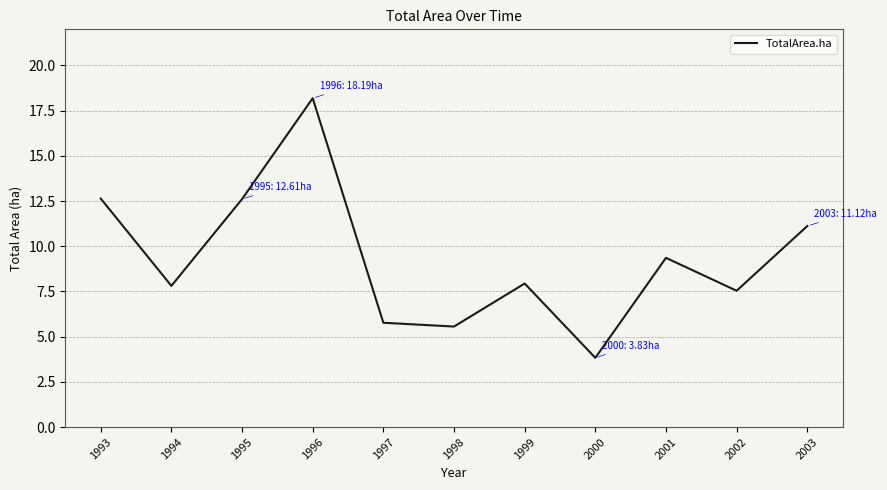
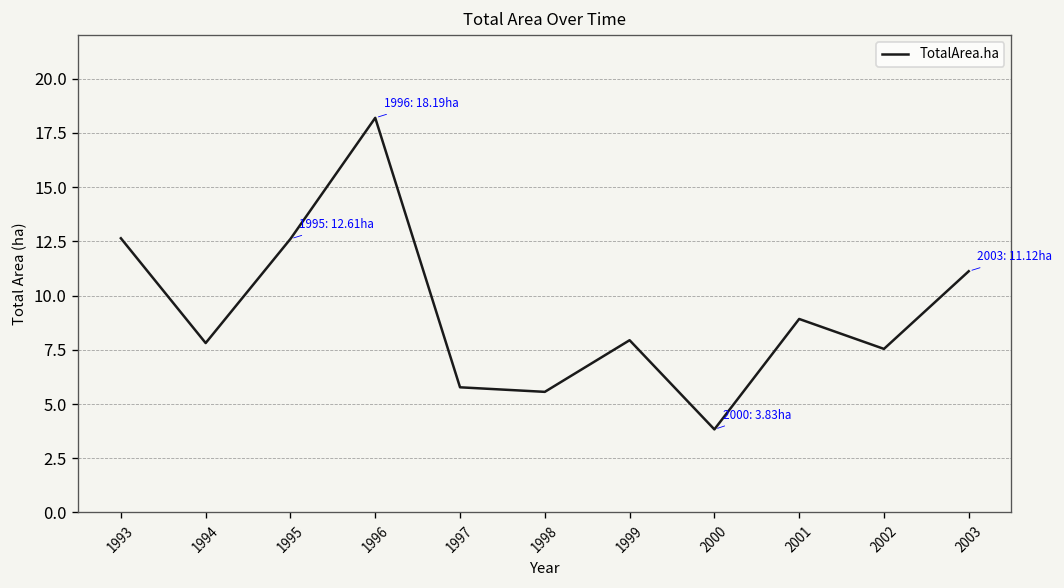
2001: 9.4 -> 8.9
